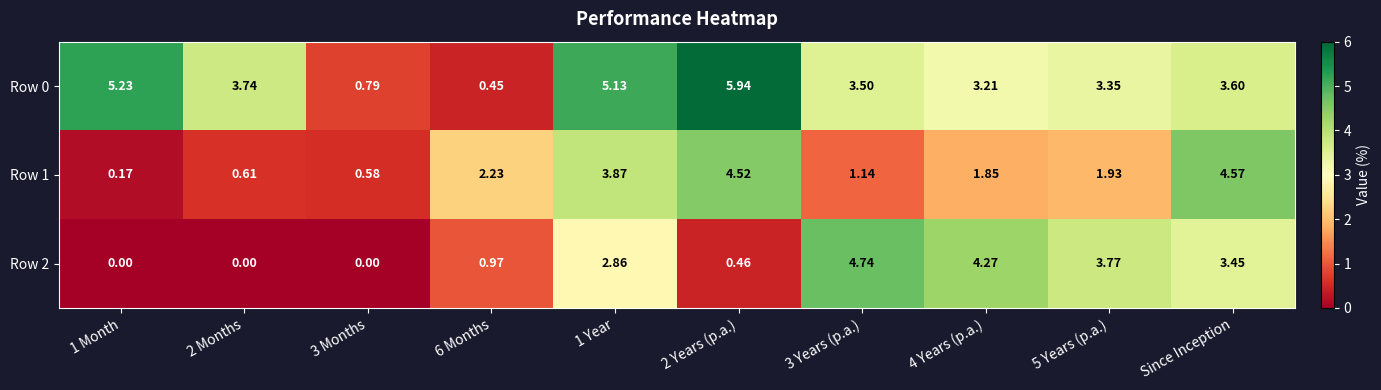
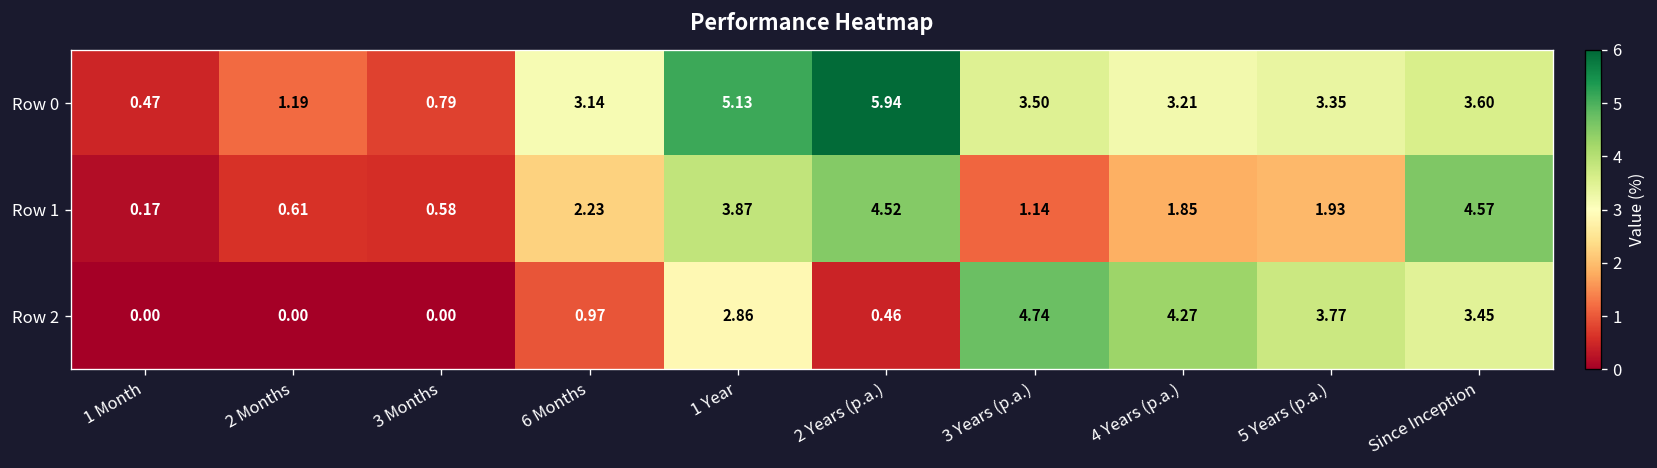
Row 0, 1 Month: 5.23 -> 0.47
Row 0, 2 Months: 3.74 -> 1.19
Row 0, 6 Months: 0.45 -> 3.14
